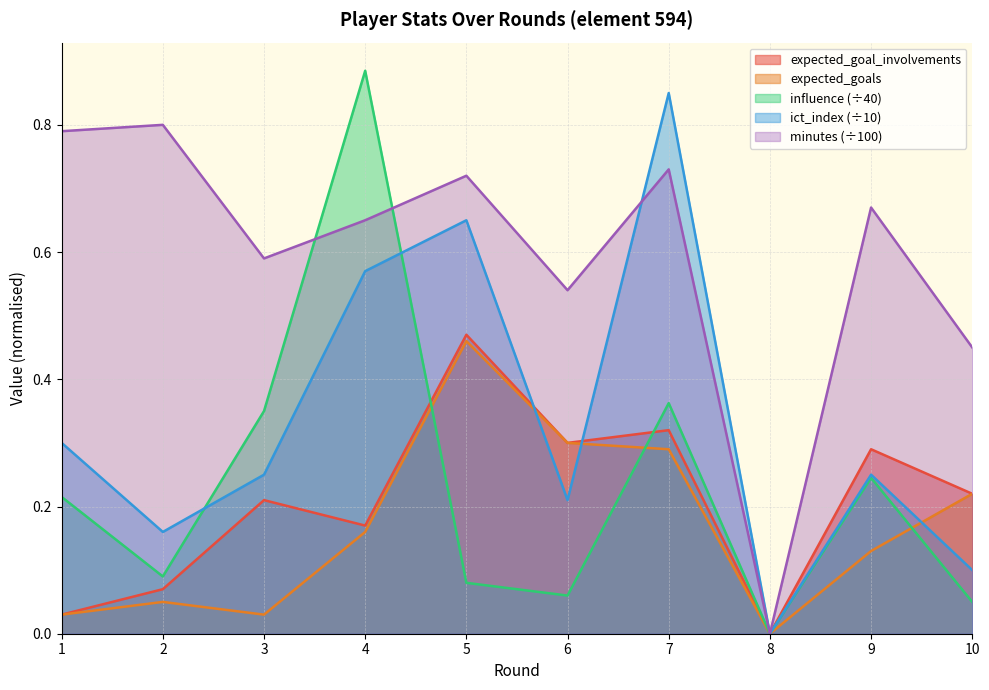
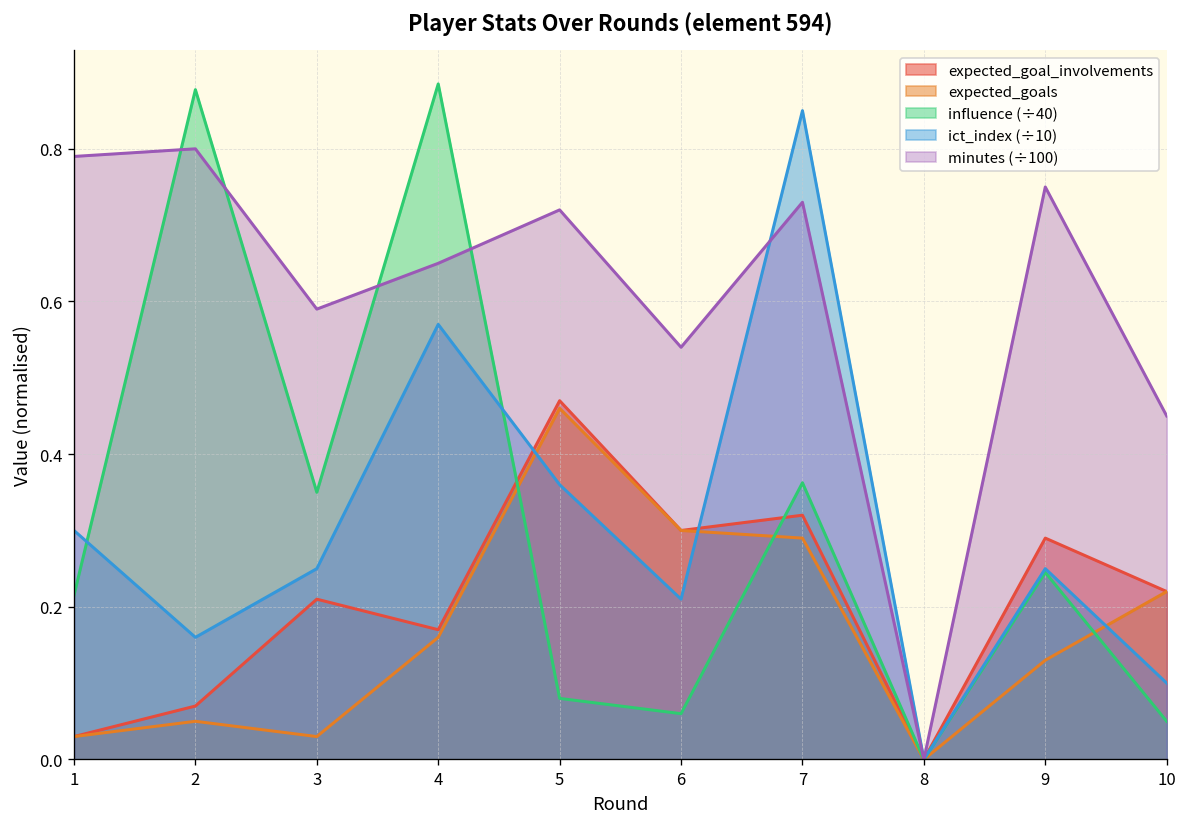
influence (÷40), 2: 0.09 -> 0.88
ict_index (÷10), 5: 0.65 -> 0.36
minutes (÷100), 9: 0.67 -> 0.75
